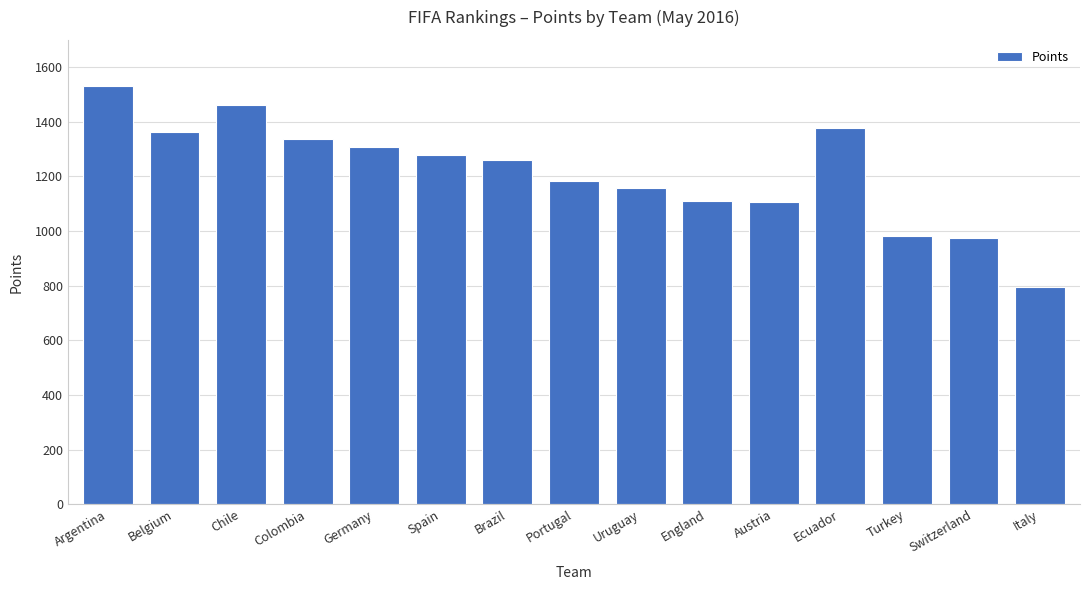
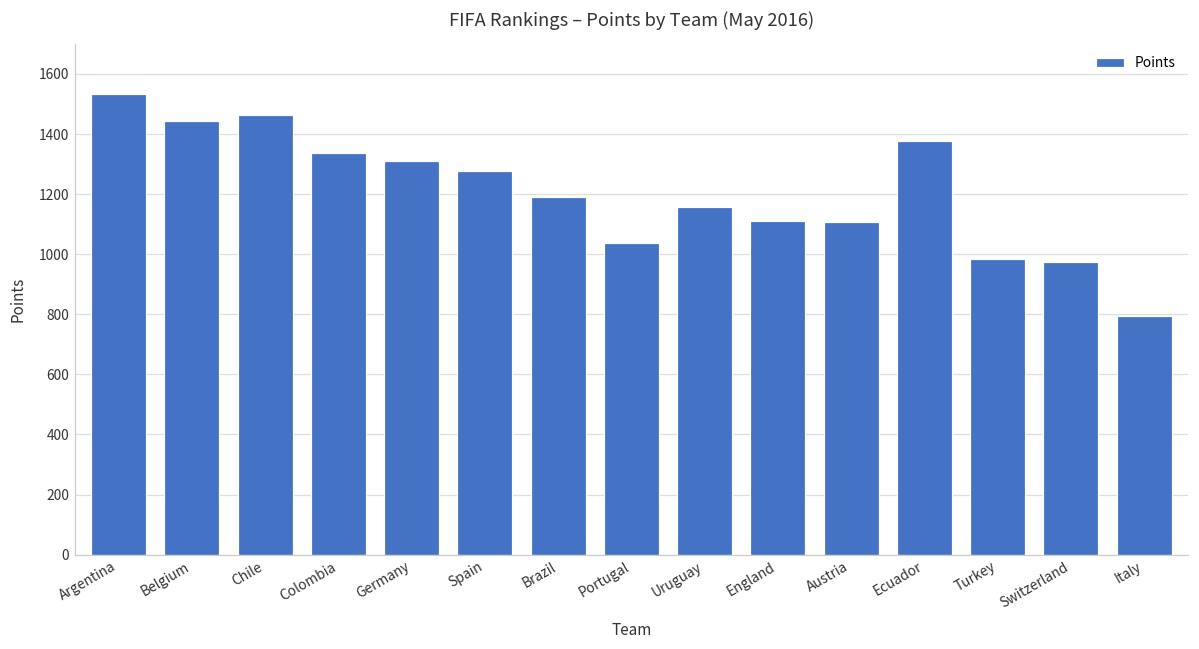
Belgium: 1360 -> 1440
Brazil: 1260 -> 1190
Portugal: 1180 -> 1040
